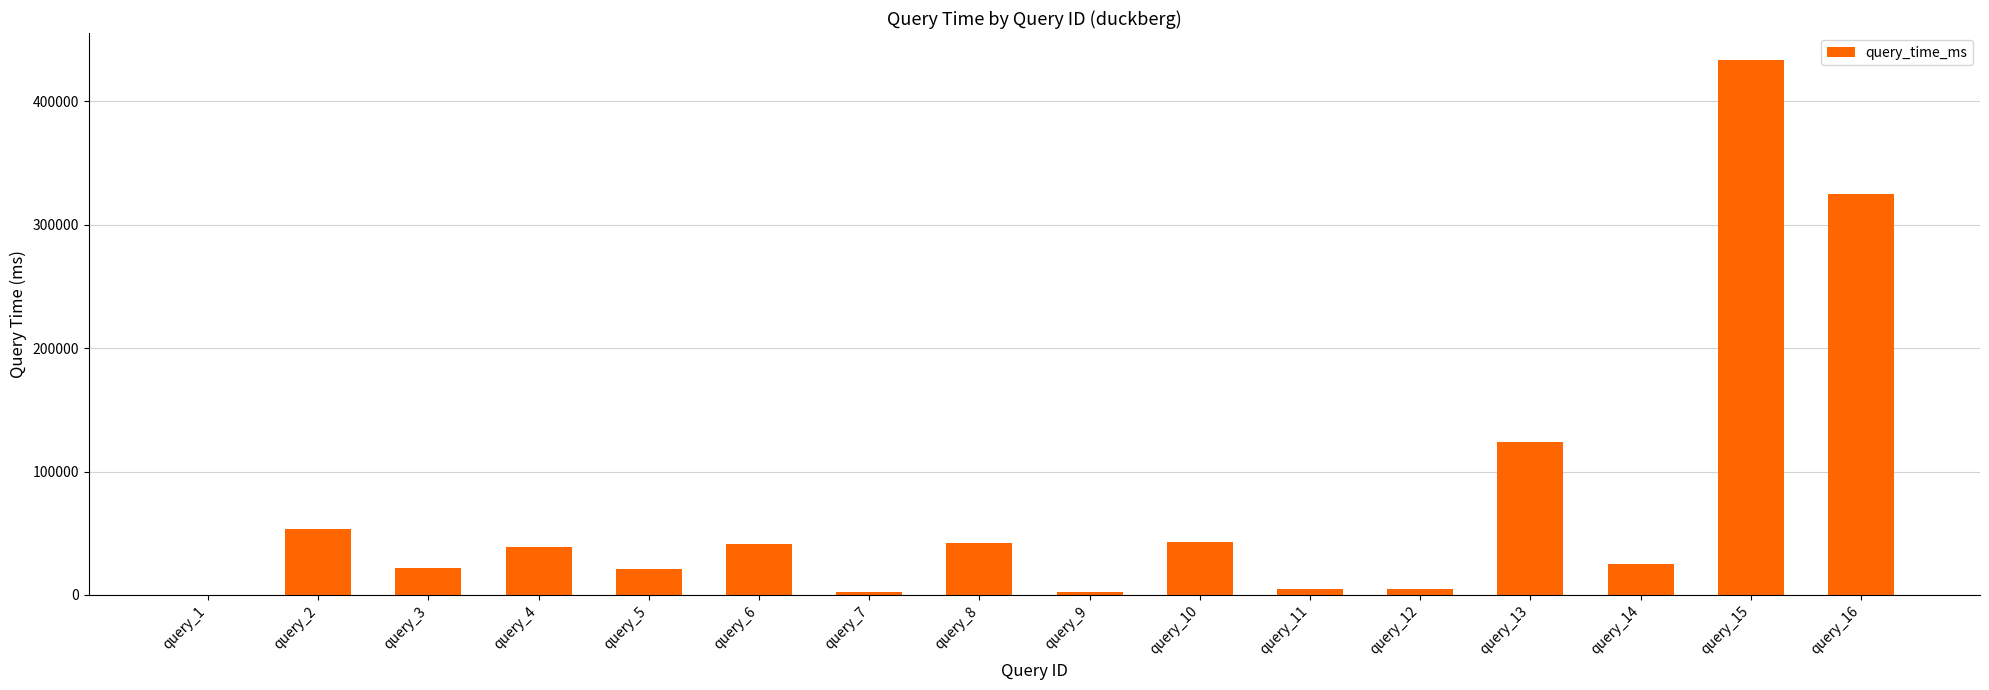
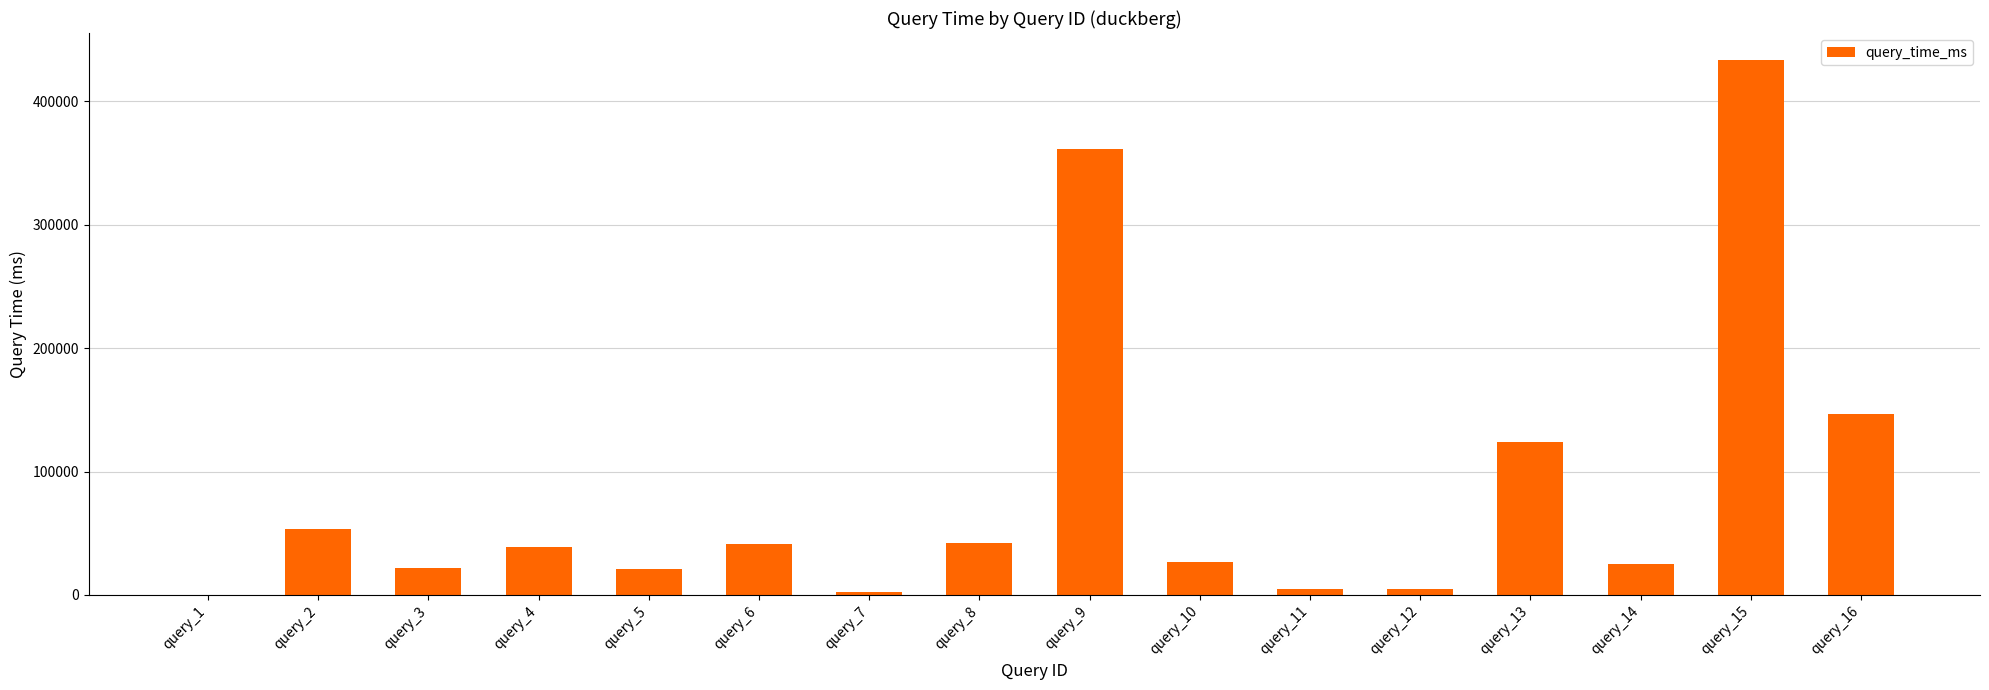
query_9: 2000 -> 361000
query_10: 43000 -> 27000
query_16: 325000 -> 146000
